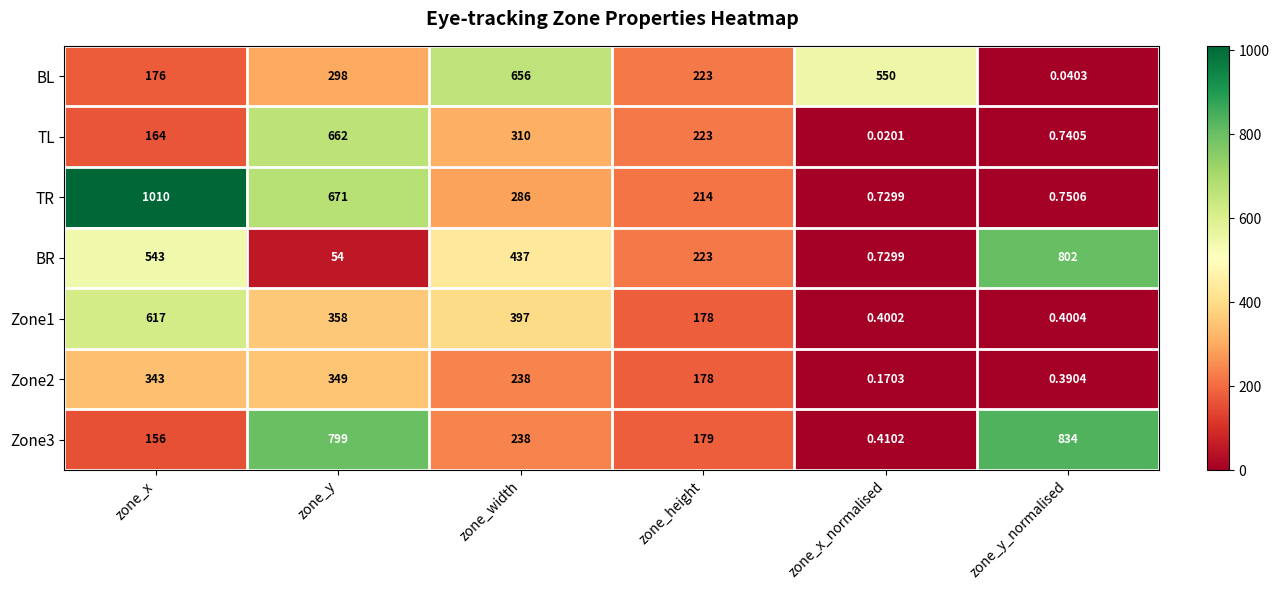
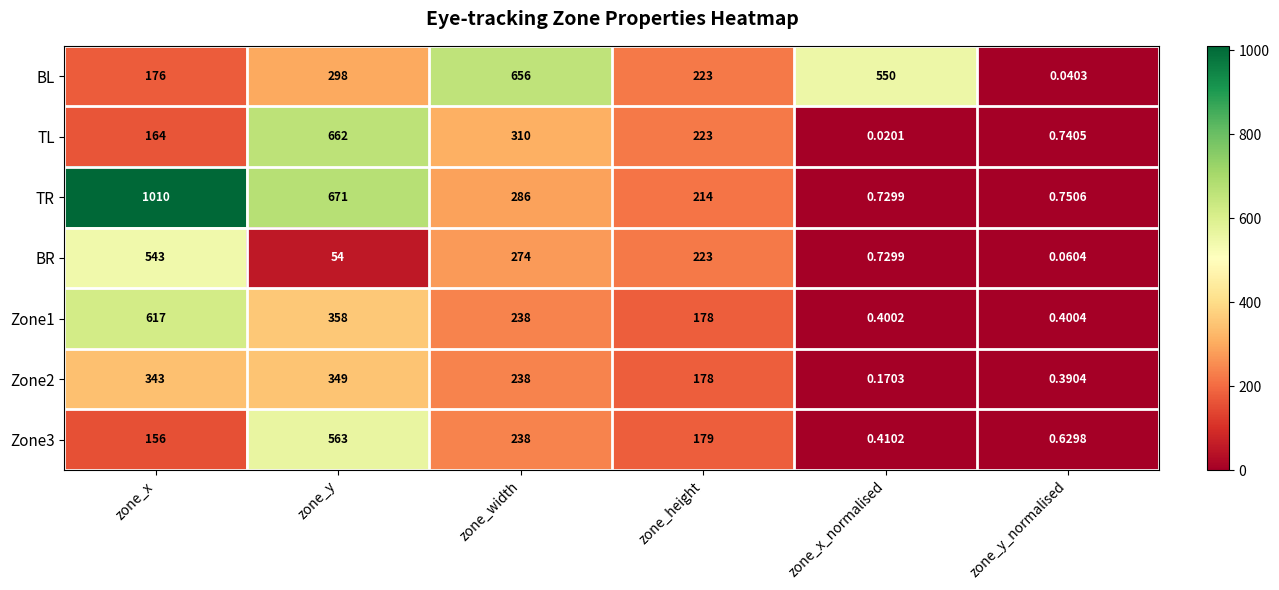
BR, zone_width: 437 -> 274
BR, zone_y_normalised: 802 -> 0.0604
Zone1, zone_width: 397 -> 238
Zone3, zone_y: 799 -> 563
Zone3, zone_y_normalised: 834 -> 0.6298
